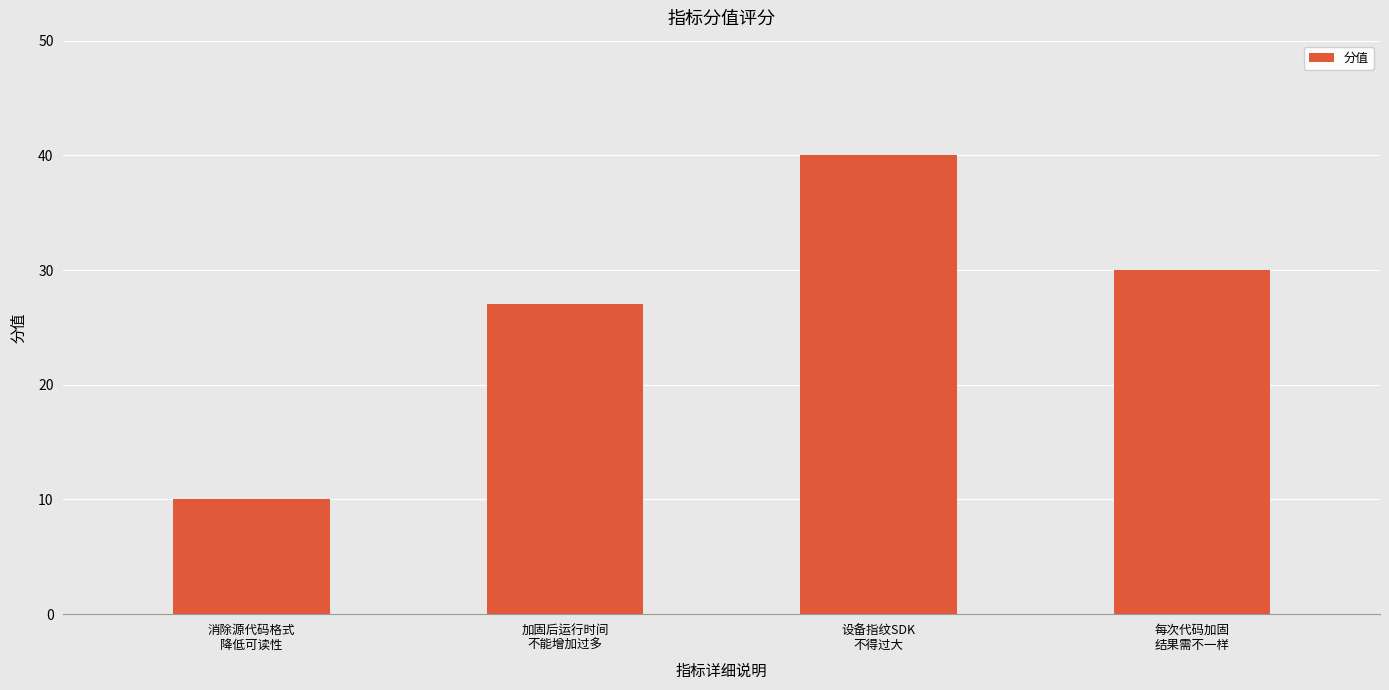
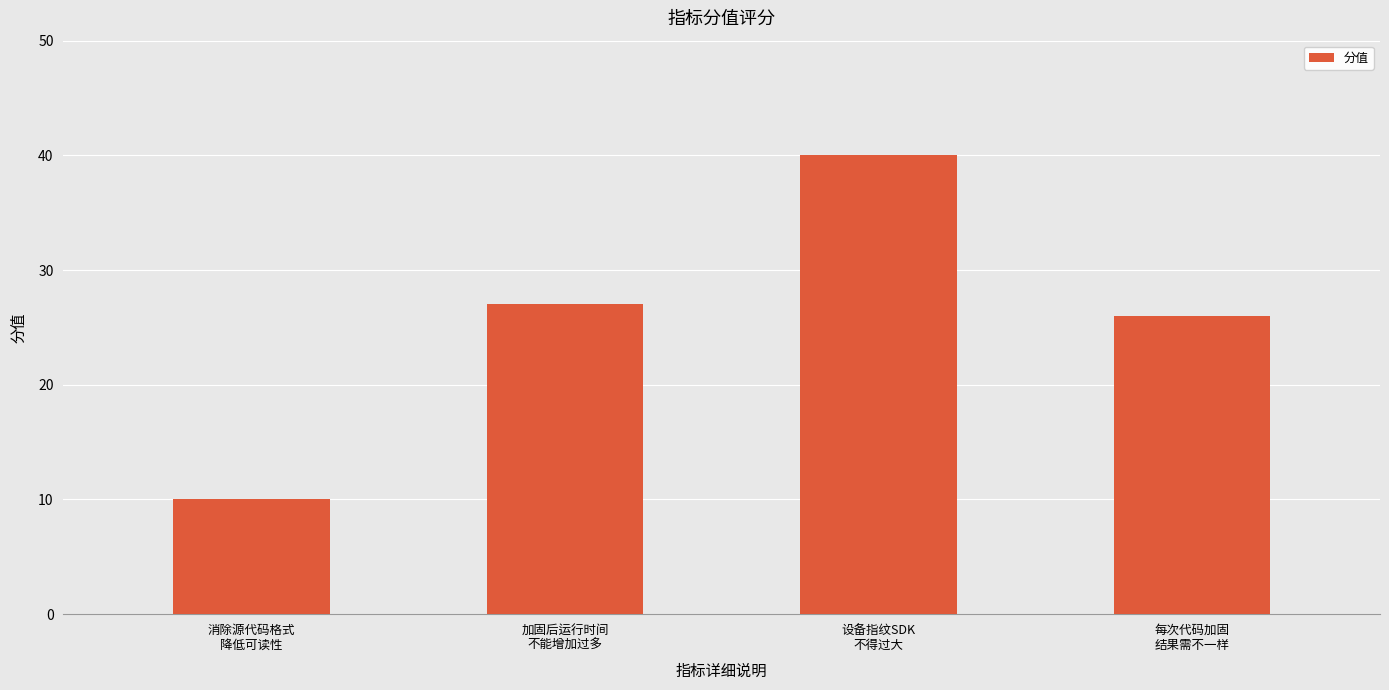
每次代码加固 结果需不一样: 30 -> 26
